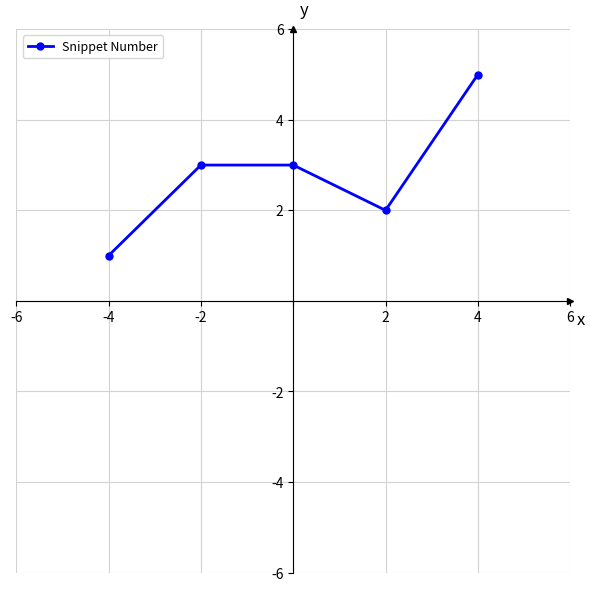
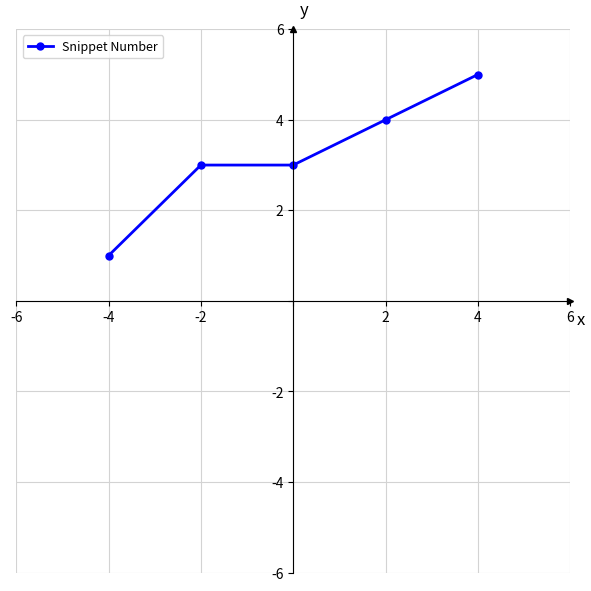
2: 2 -> 4
